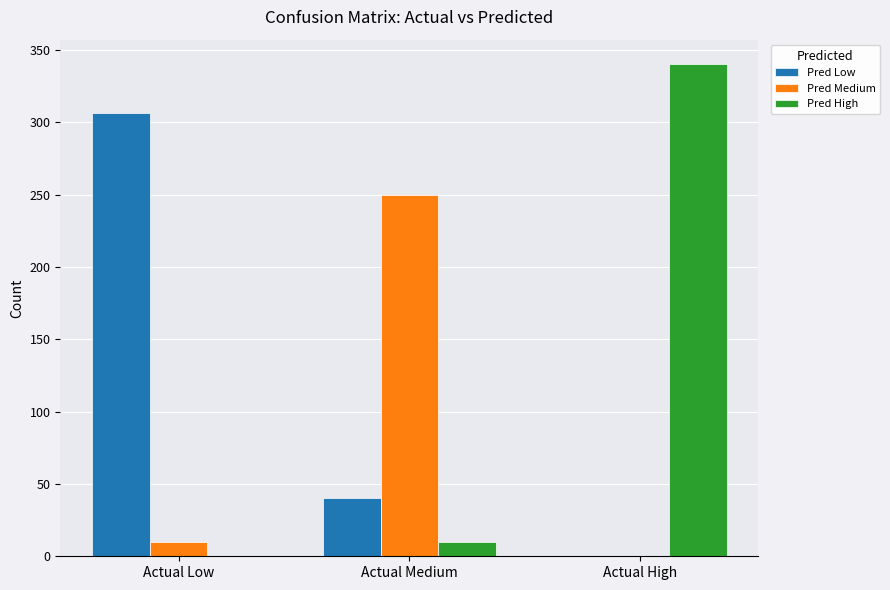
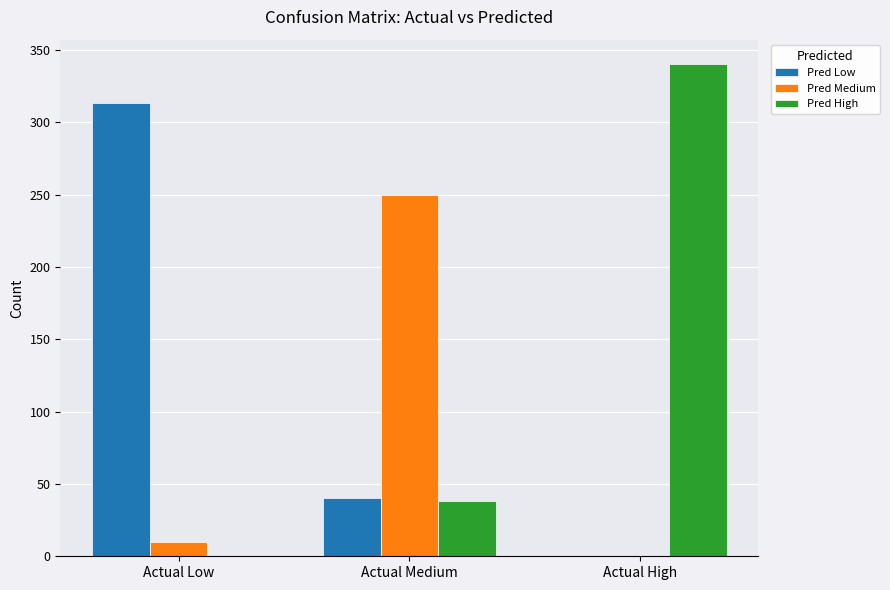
Pred Low, Actual Low: 306 -> 313
Pred High, Actual Medium: 10 -> 38
